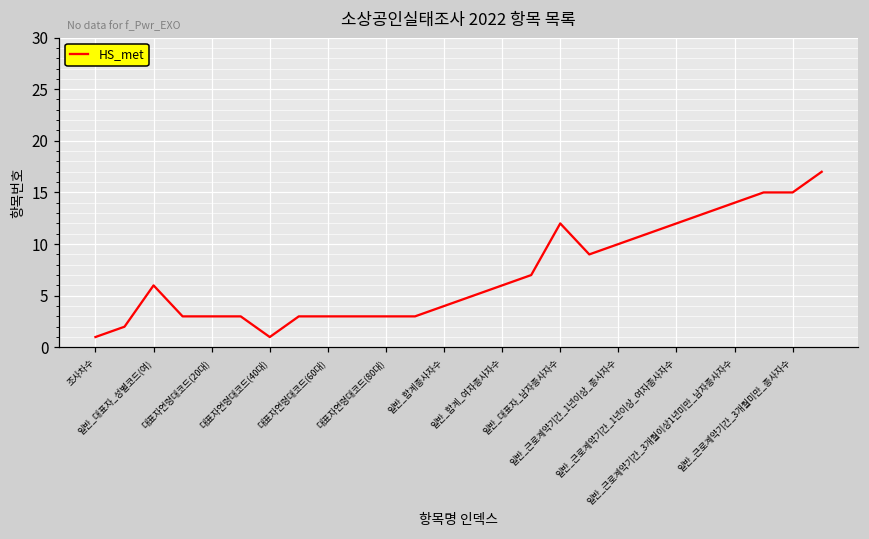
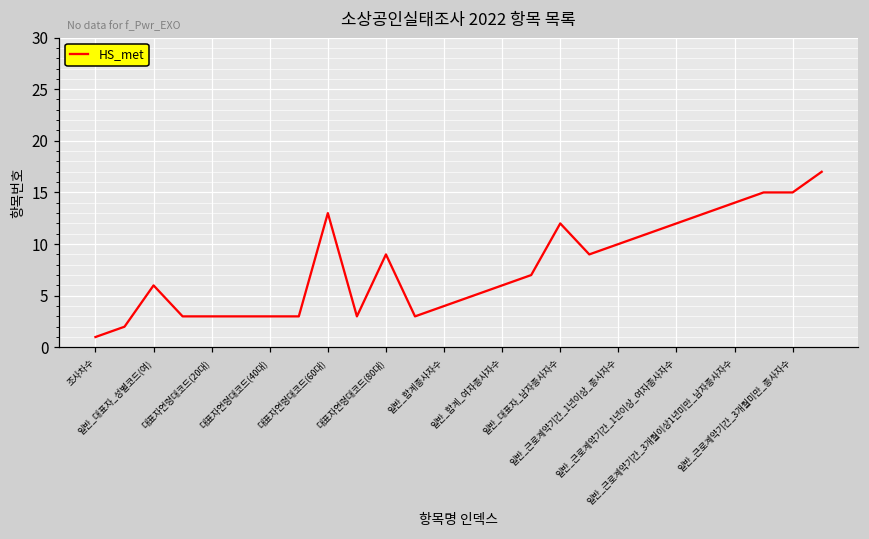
대표자연령대코드(40대): 1 -> 3
대표자연령대코드(60대): 3 -> 13
대표자연령대코드(80대): 3 -> 9
